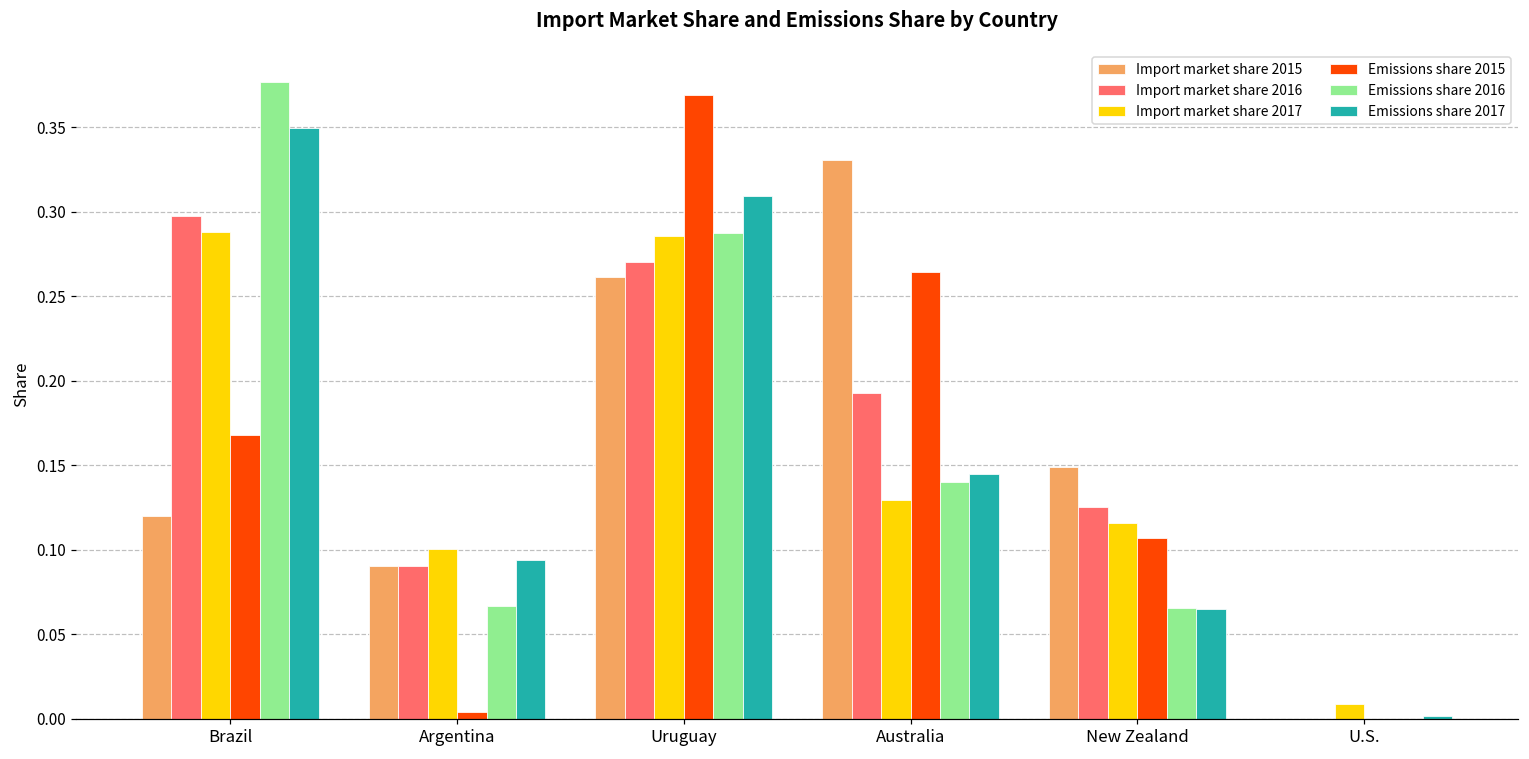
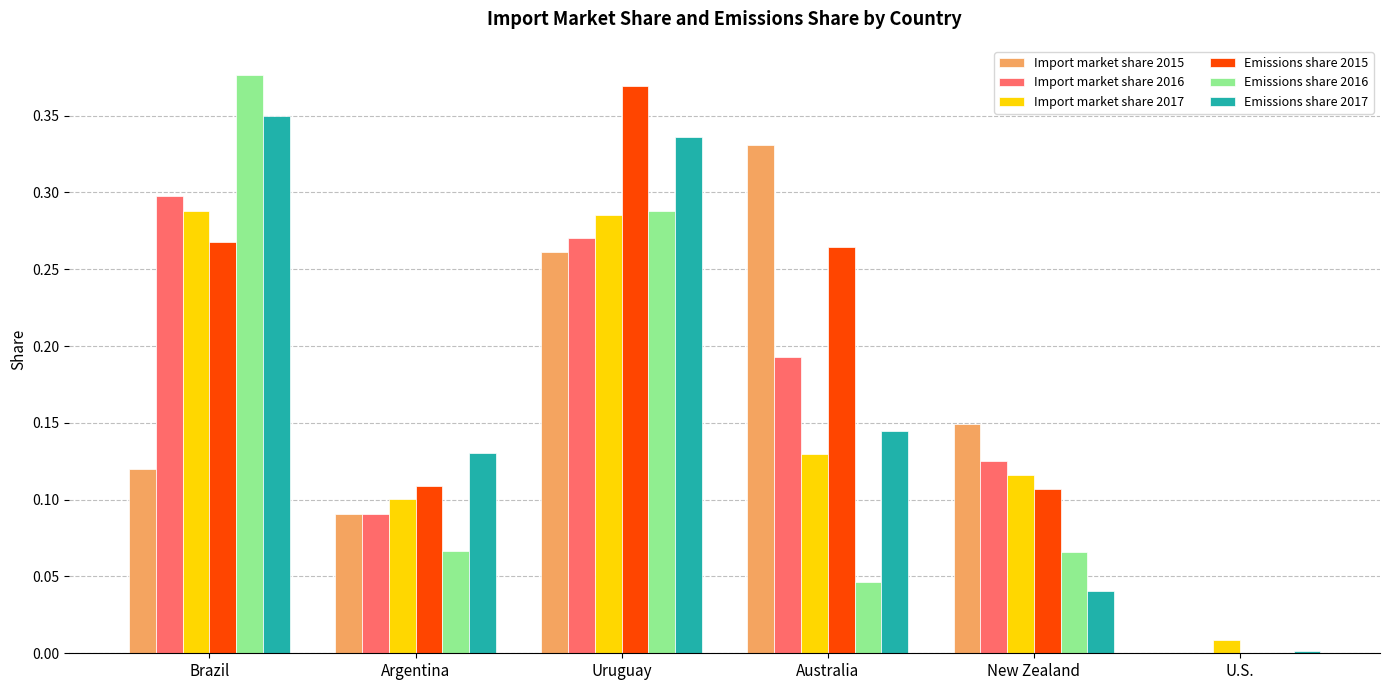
Emissions share 2015, Brazil: 0.168 -> 0.268
Emissions share 2015, Argentina: 0.004 -> 0.109
Emissions share 2017, Argentina: 0.094 -> 0.130
Emissions share 2017, Uruguay: 0.309 -> 0.336
Emissions share 2016, Australia: 0.140 -> 0.046
Emissions share 2017, New Zealand: 0.065 -> 0.041
